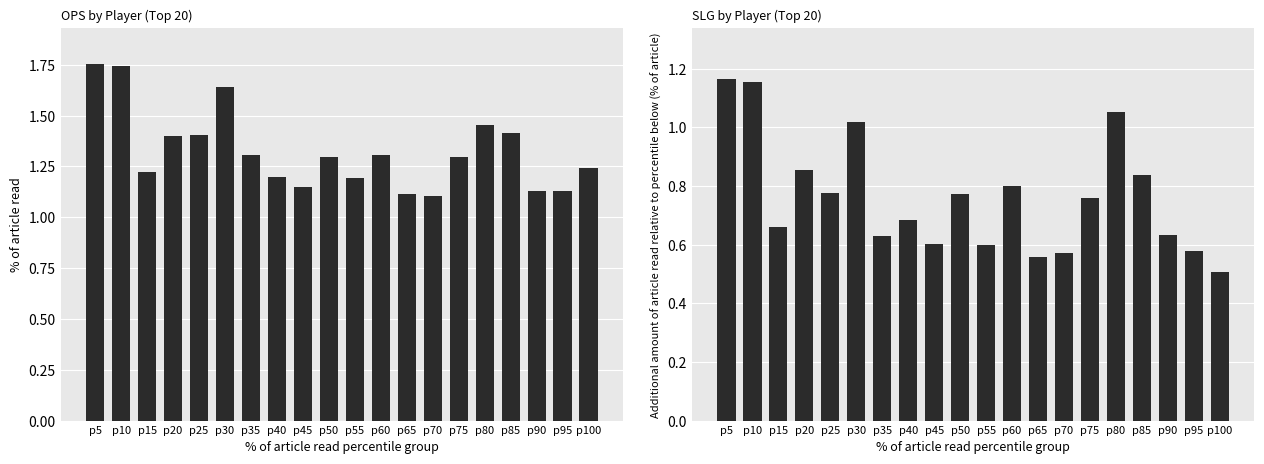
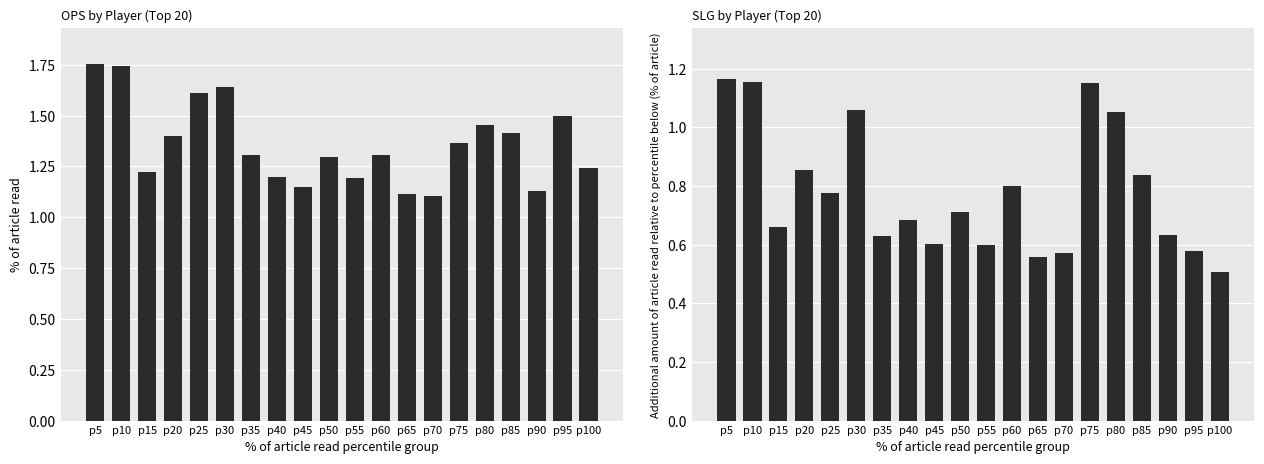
OPS by Player (Top 20), p25: 1.40 -> 1.61
OPS by Player (Top 20), p75: 1.30 -> 1.37
OPS by Player (Top 20), p95: 1.13 -> 1.50
SLG by Player (Top 20), p30: 1.02 -> 1.06
SLG by Player (Top 20), p50: 0.77 -> 0.71
SLG by Player (Top 20), p75: 0.76 -> 1.15
